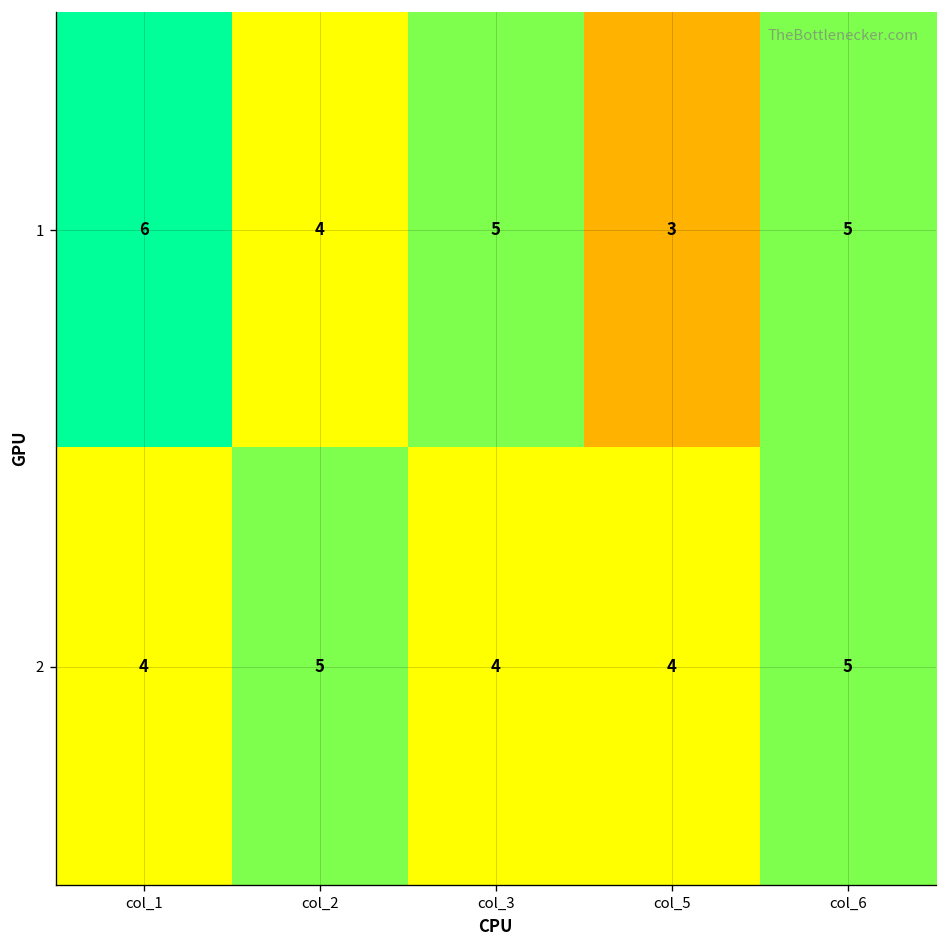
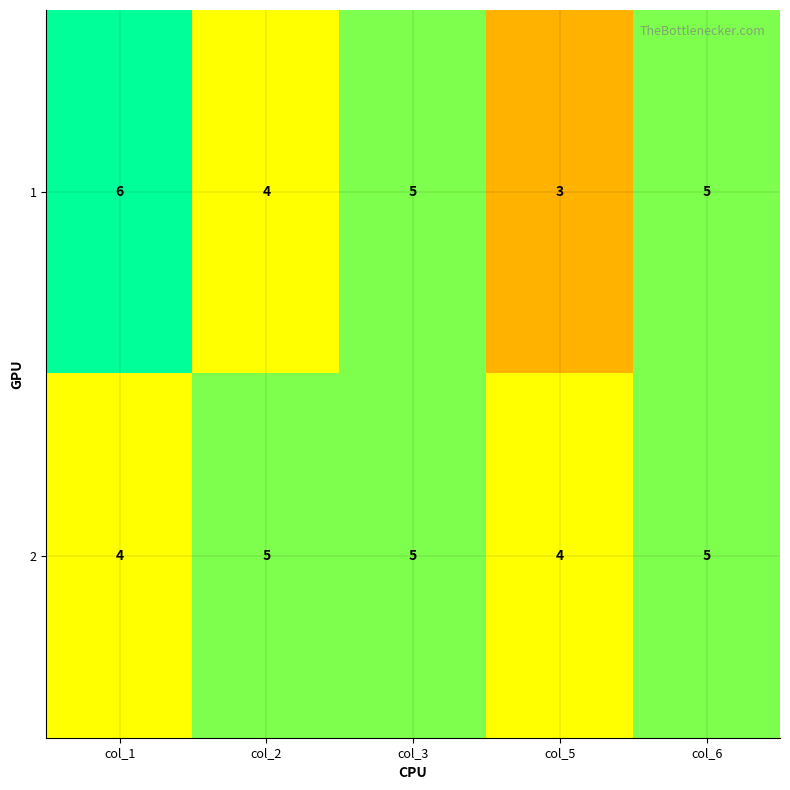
2, col_3: 4 -> 5
